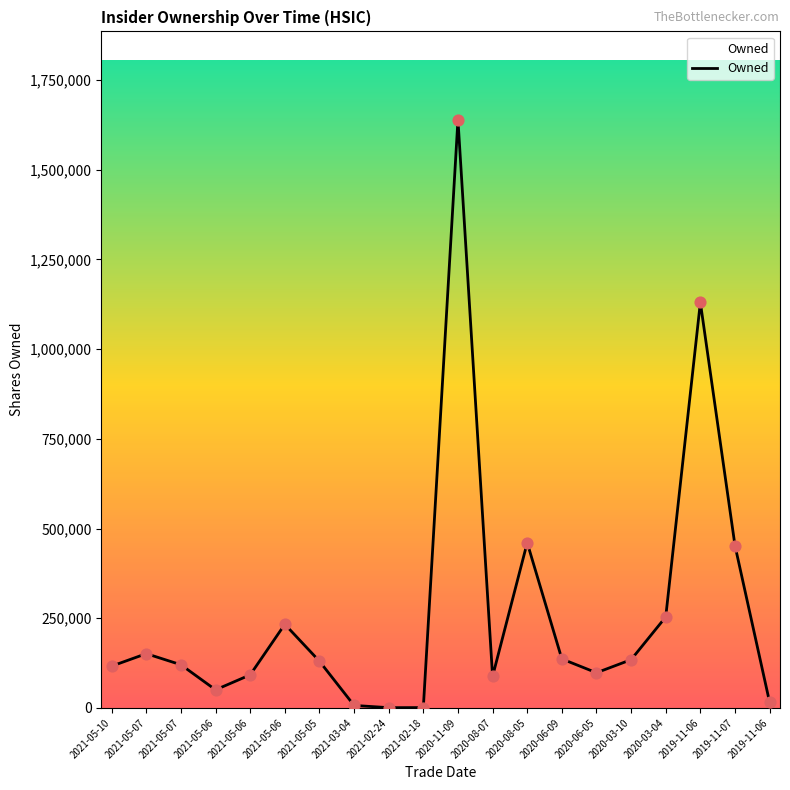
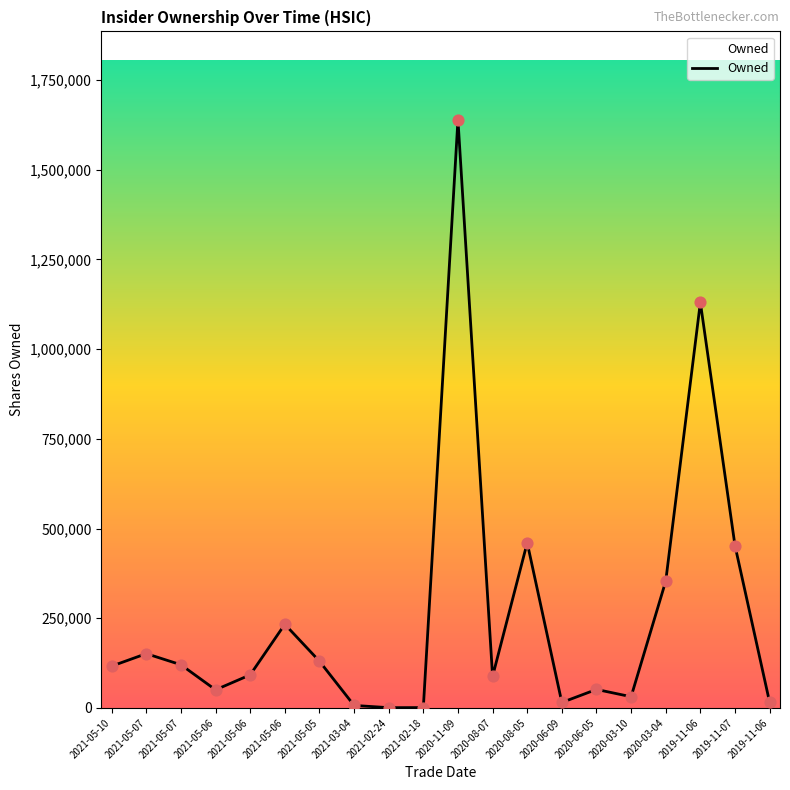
2020-06-09: 140,000 -> 20,000
2020-06-05: 100,000 -> 50,000
2020-03-10: 130,000 -> 30,000
2020-03-04: 250,000 -> 350,000
